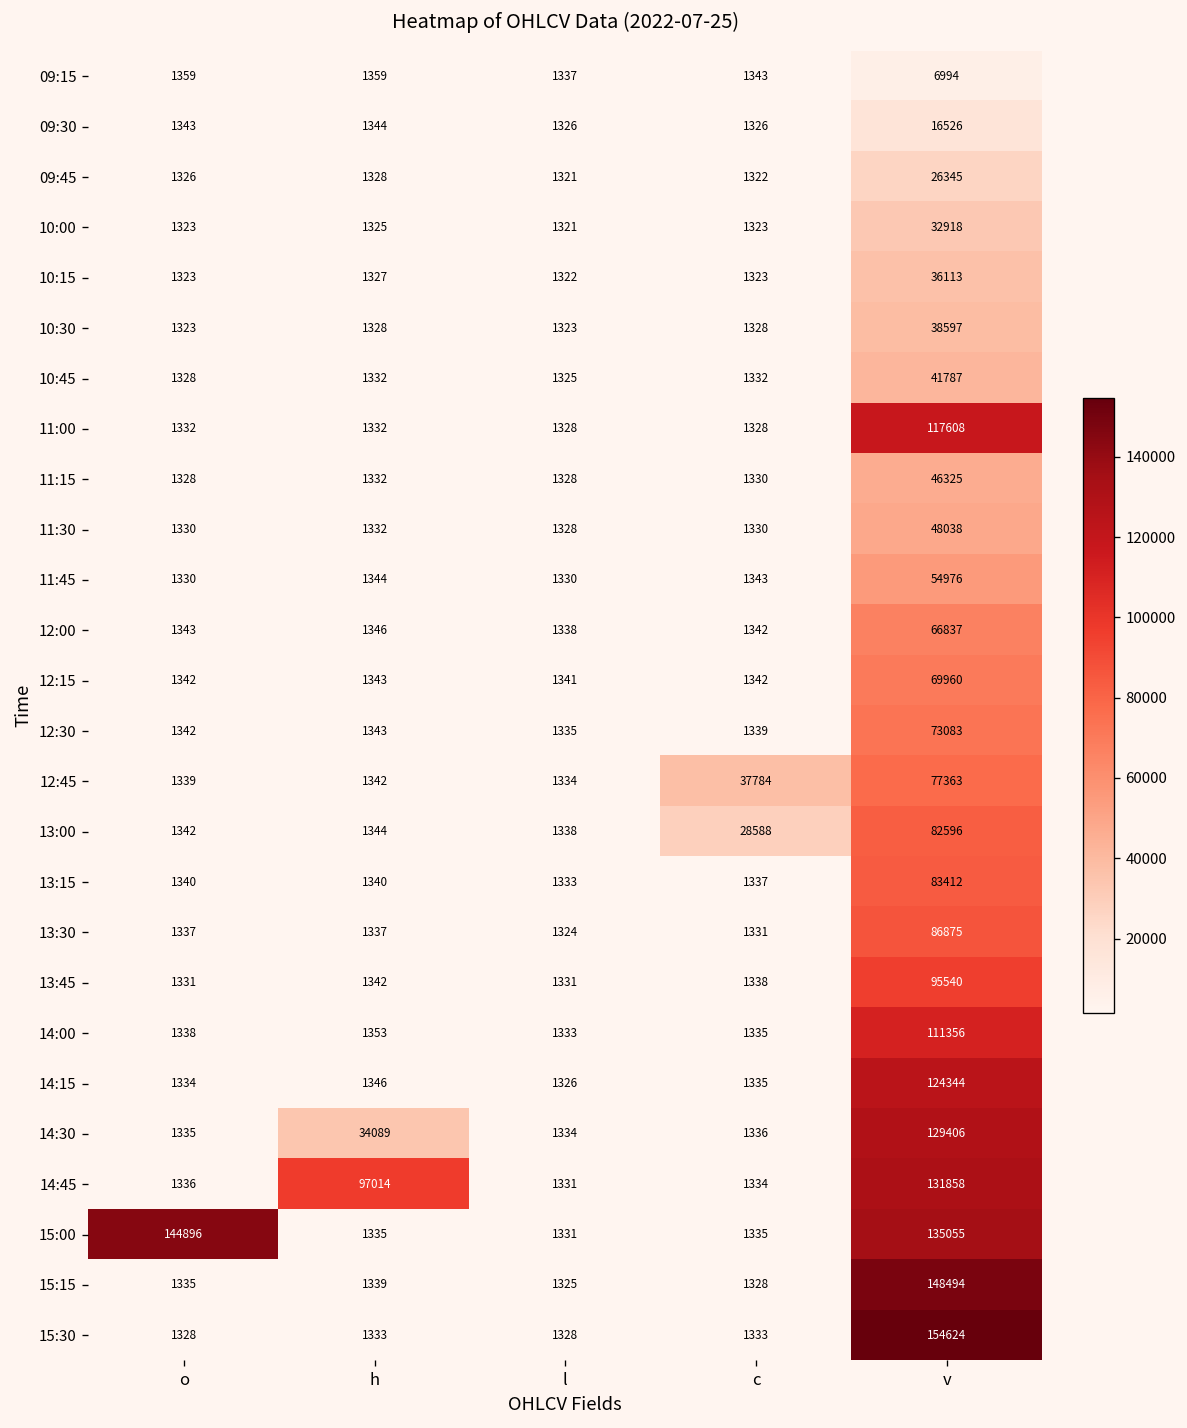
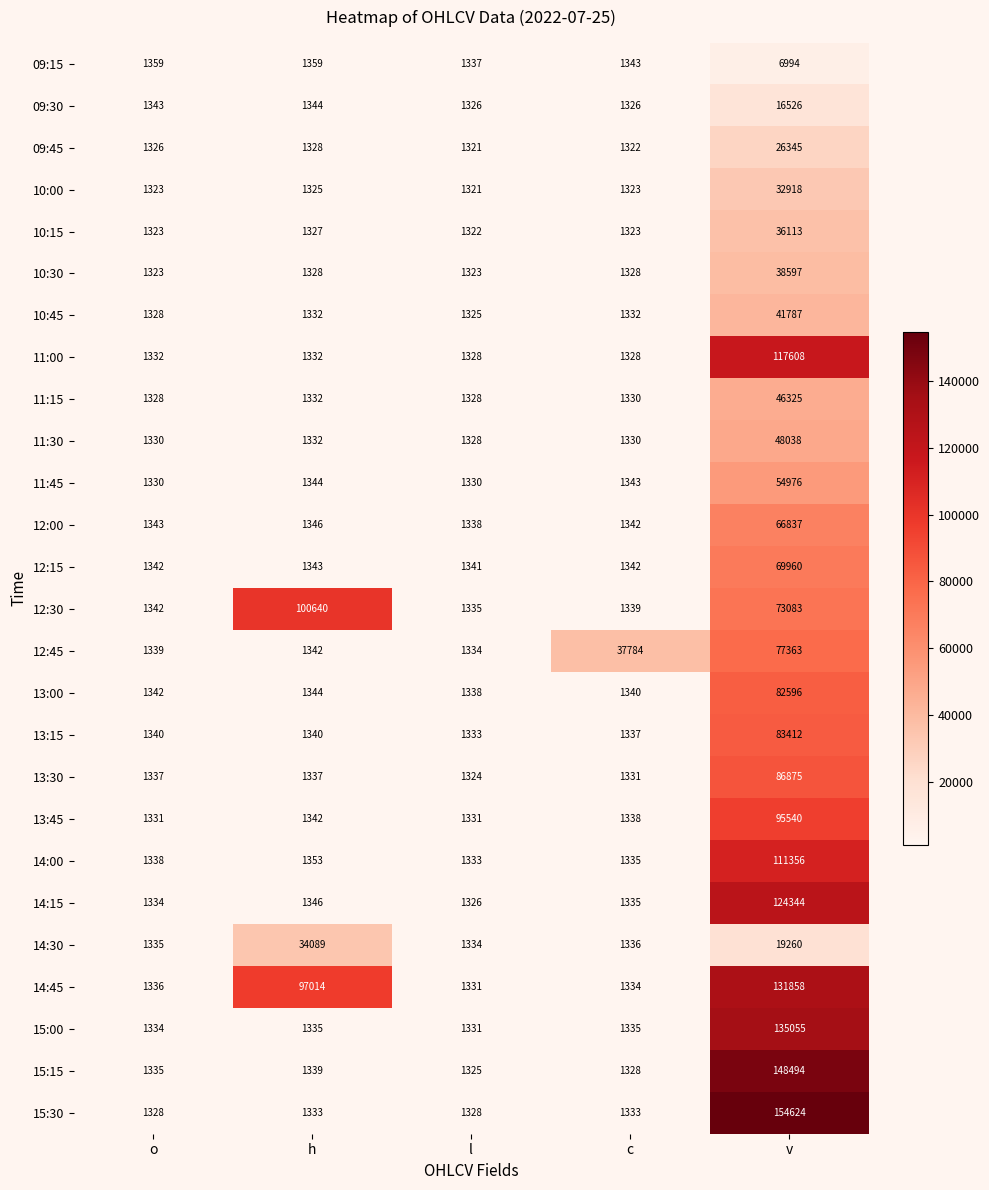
12:30, h: 1343 -> 100640
13:00, c: 28588 -> 1340
14:30, v: 129406 -> 19260
15:00, o: 144896 -> 1334
